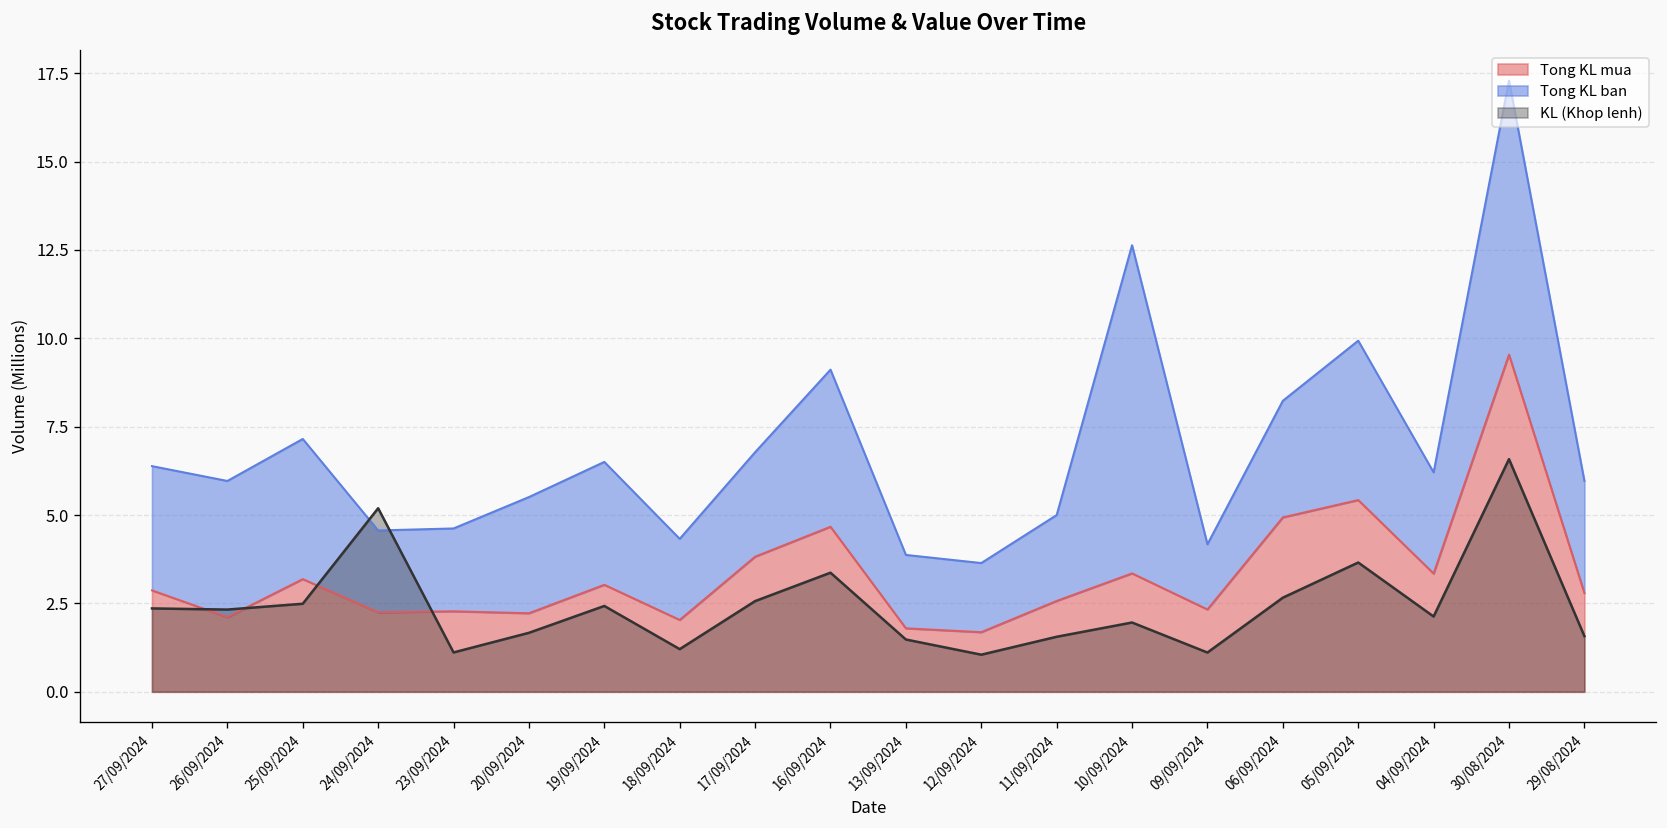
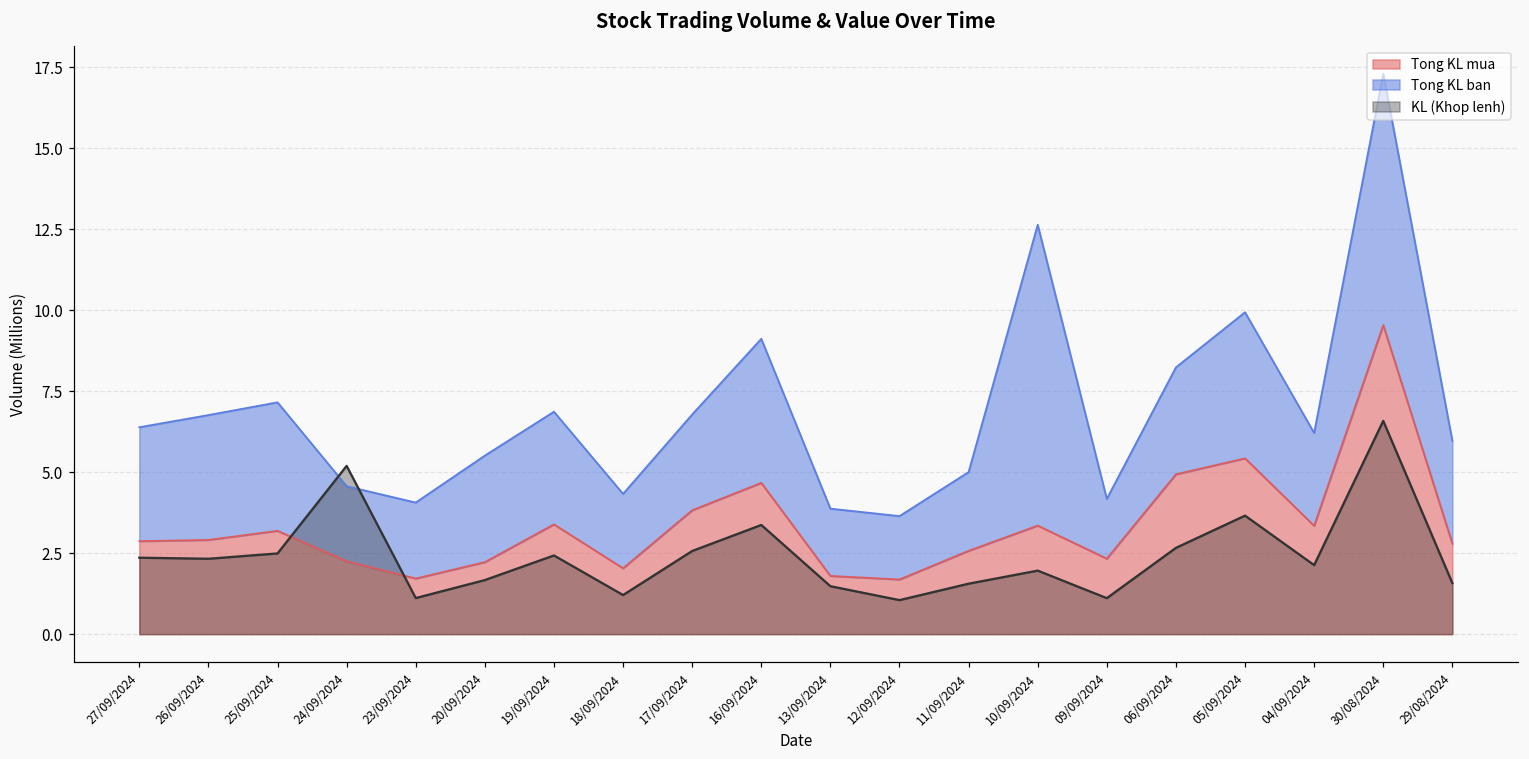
Tong KL mua, 26/09/2024: 2.1 -> 2.9
Tong KL mua, 23/09/2024: 2.3 -> 1.7
Tong KL mua, 19/09/2024: 3.0 -> 3.4
